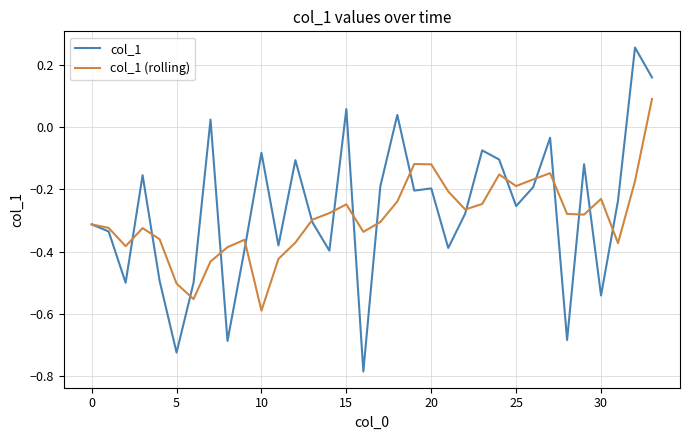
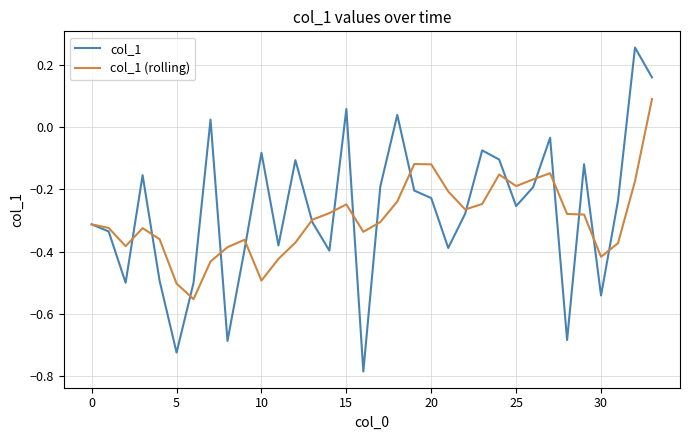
col_1 (rolling), 10: -0.59 -> -0.49
col_1, 20: -0.20 -> -0.23
col_1 (rolling), 30: -0.23 -> -0.42
